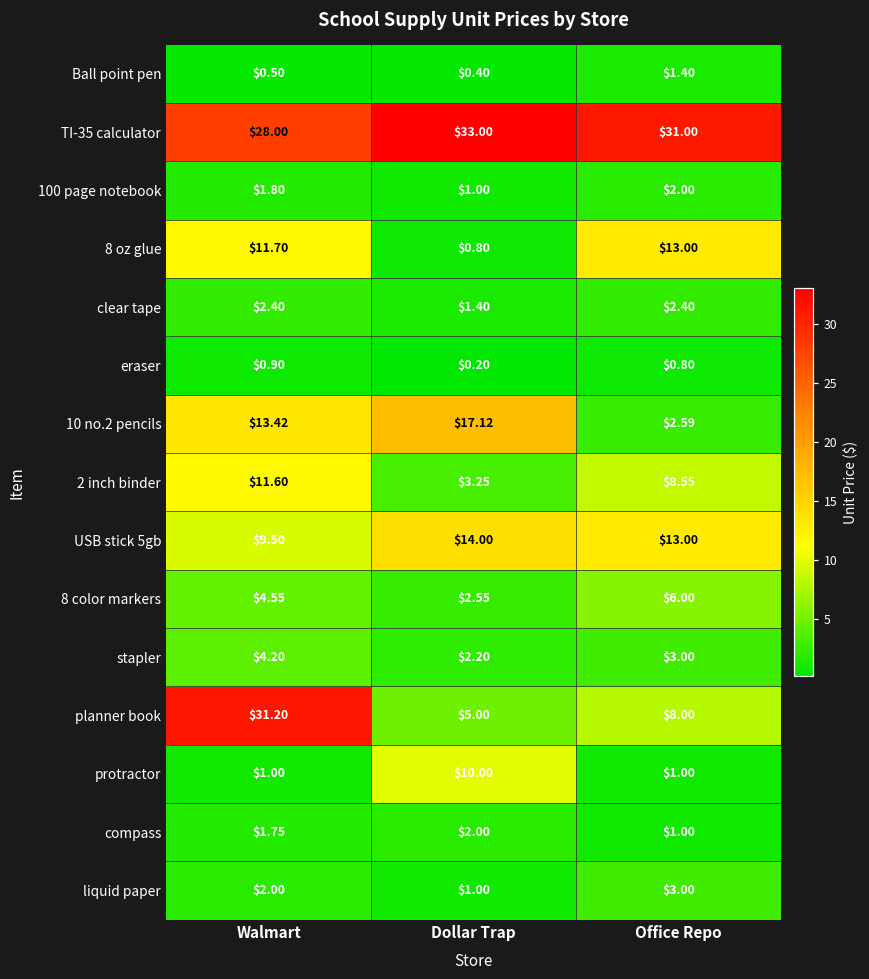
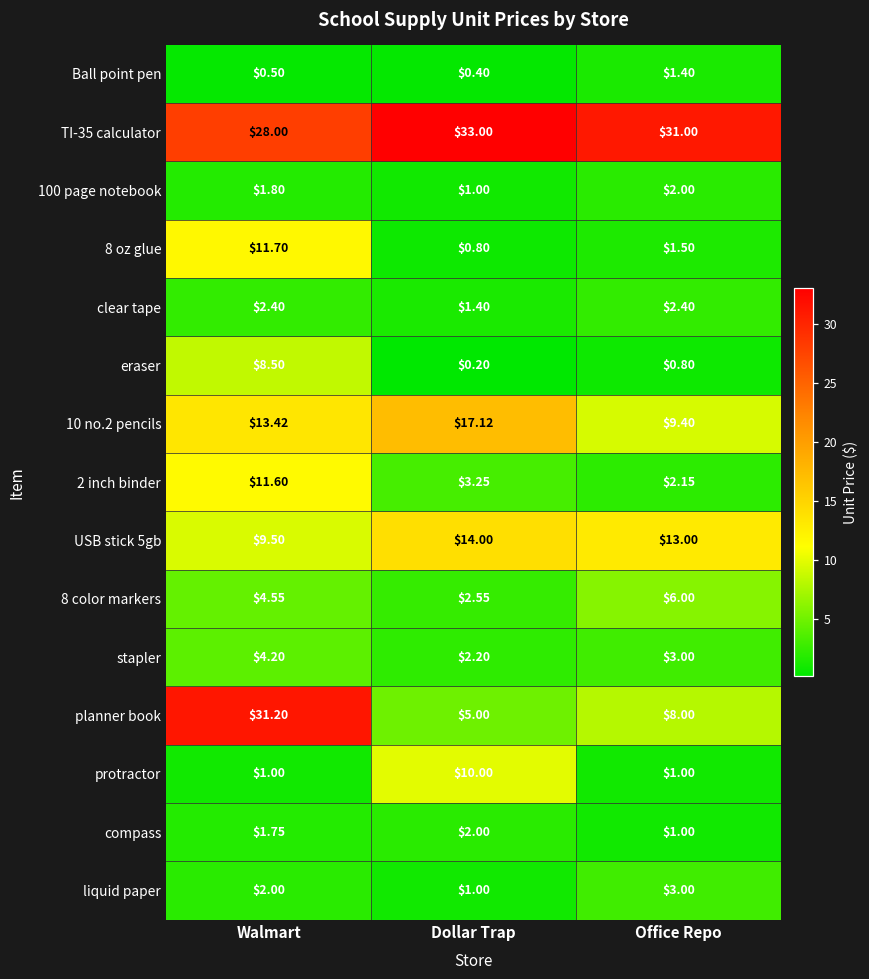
8 oz glue, Office Repo: $13.00 -> $1.50
eraser, Walmart: $0.90 -> $8.50
10 no.2 pencils, Office Repo: $2.59 -> $9.40
2 inch binder, Office Repo: $8.55 -> $2.15
